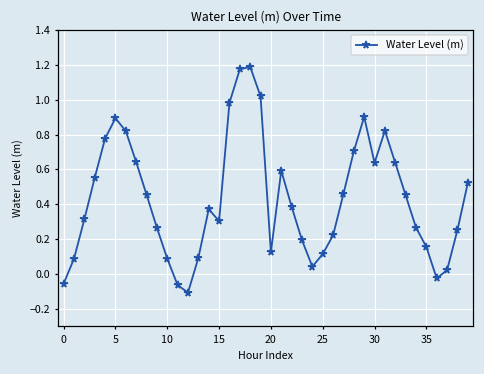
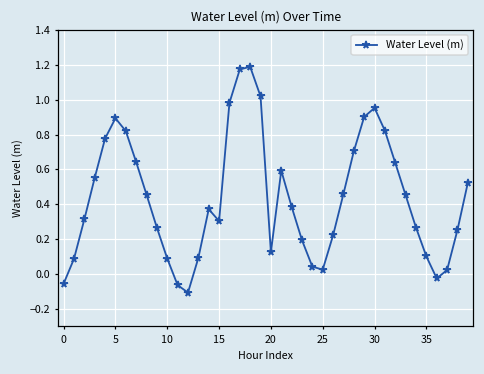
25: 0.12 -> 0.03
30: 0.64 -> 0.95
35: 0.16 -> 0.10
